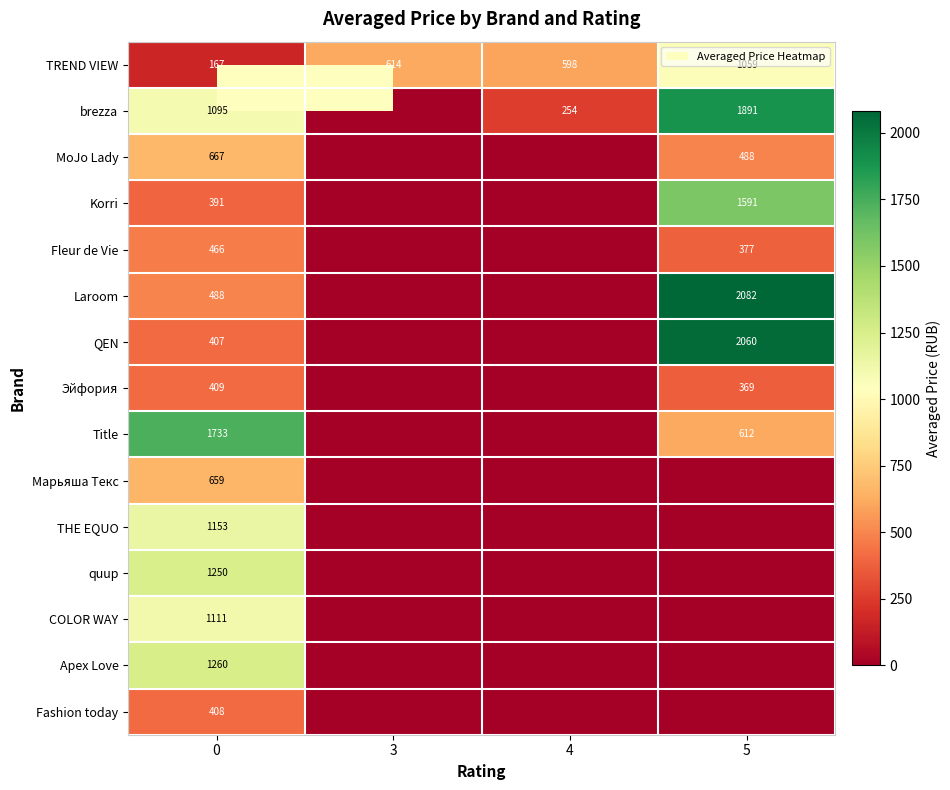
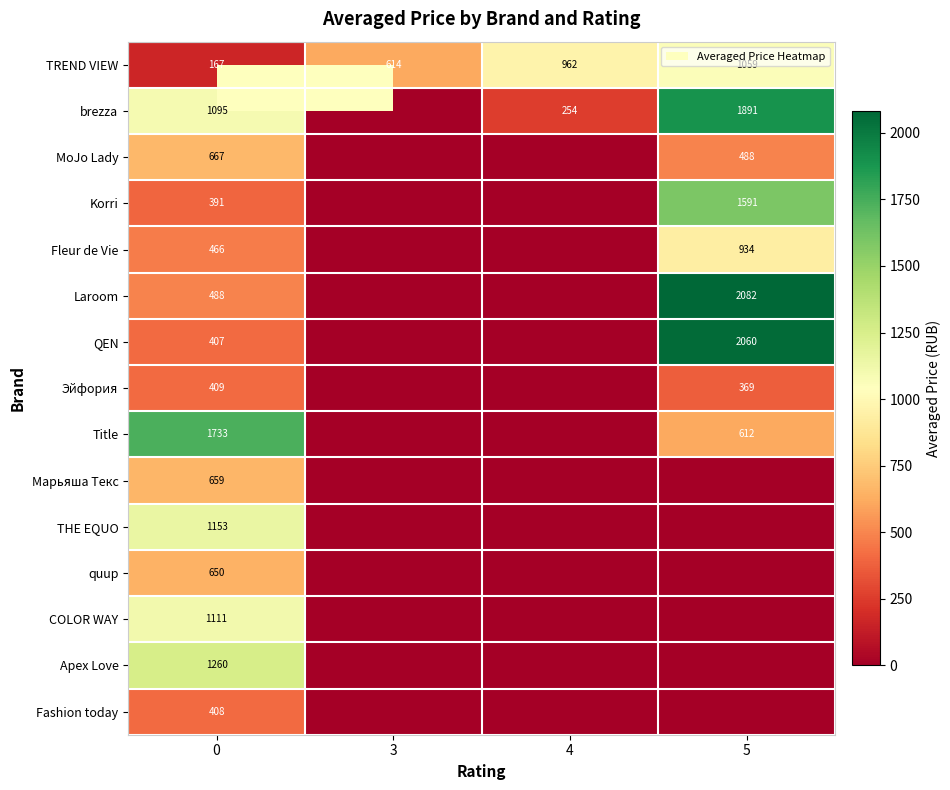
TREND VIEW, 4: 598 -> 962
Fleur de Vie, 5: 377 -> 934
quup, 0: 1250 -> 650
